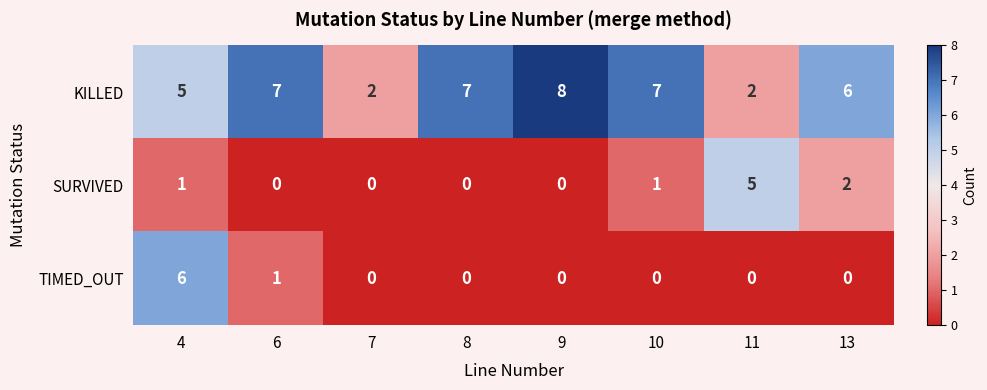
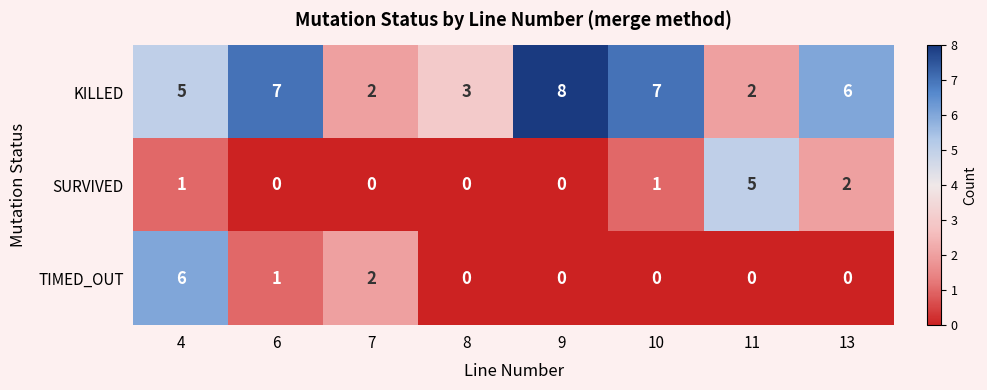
KILLED, 8: 7 -> 3
TIMED_OUT, 7: 0 -> 2
